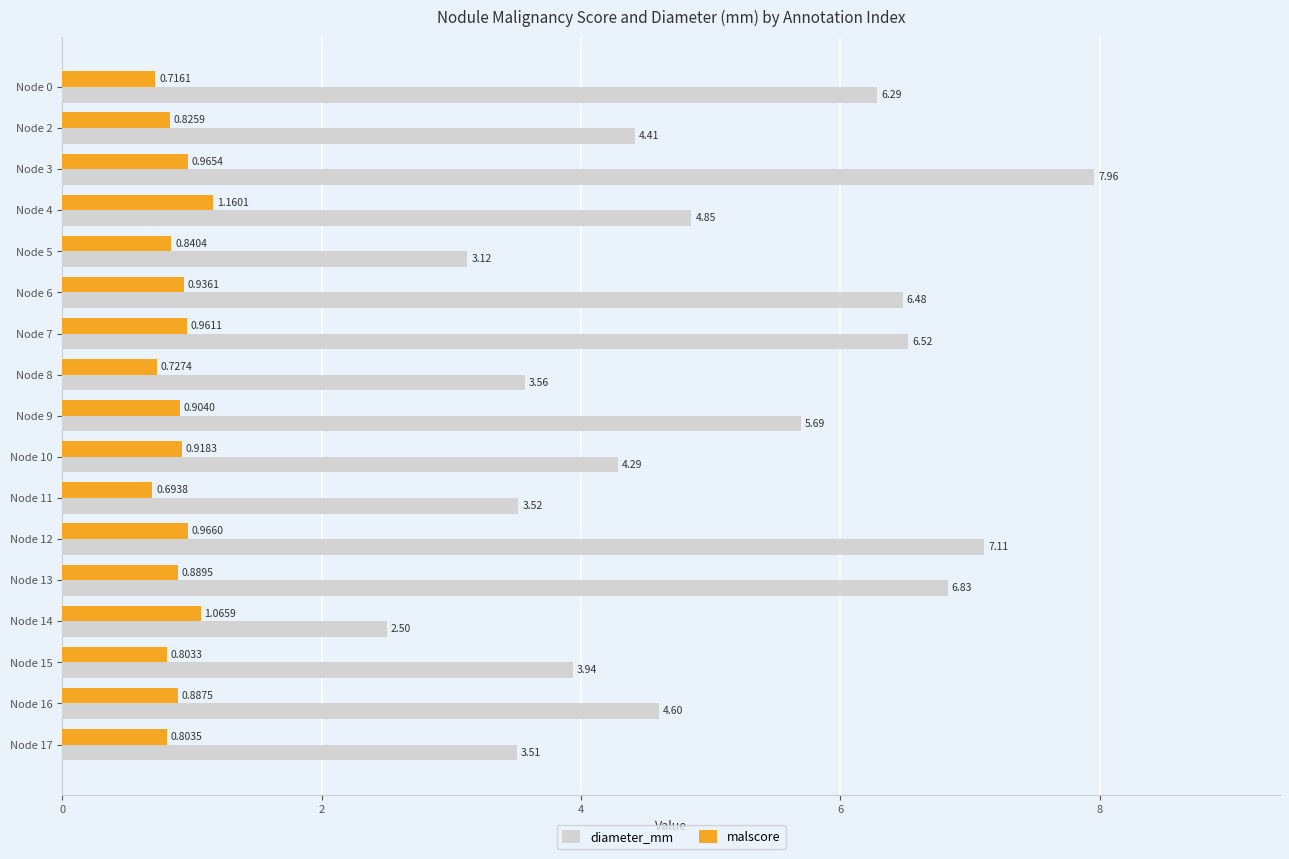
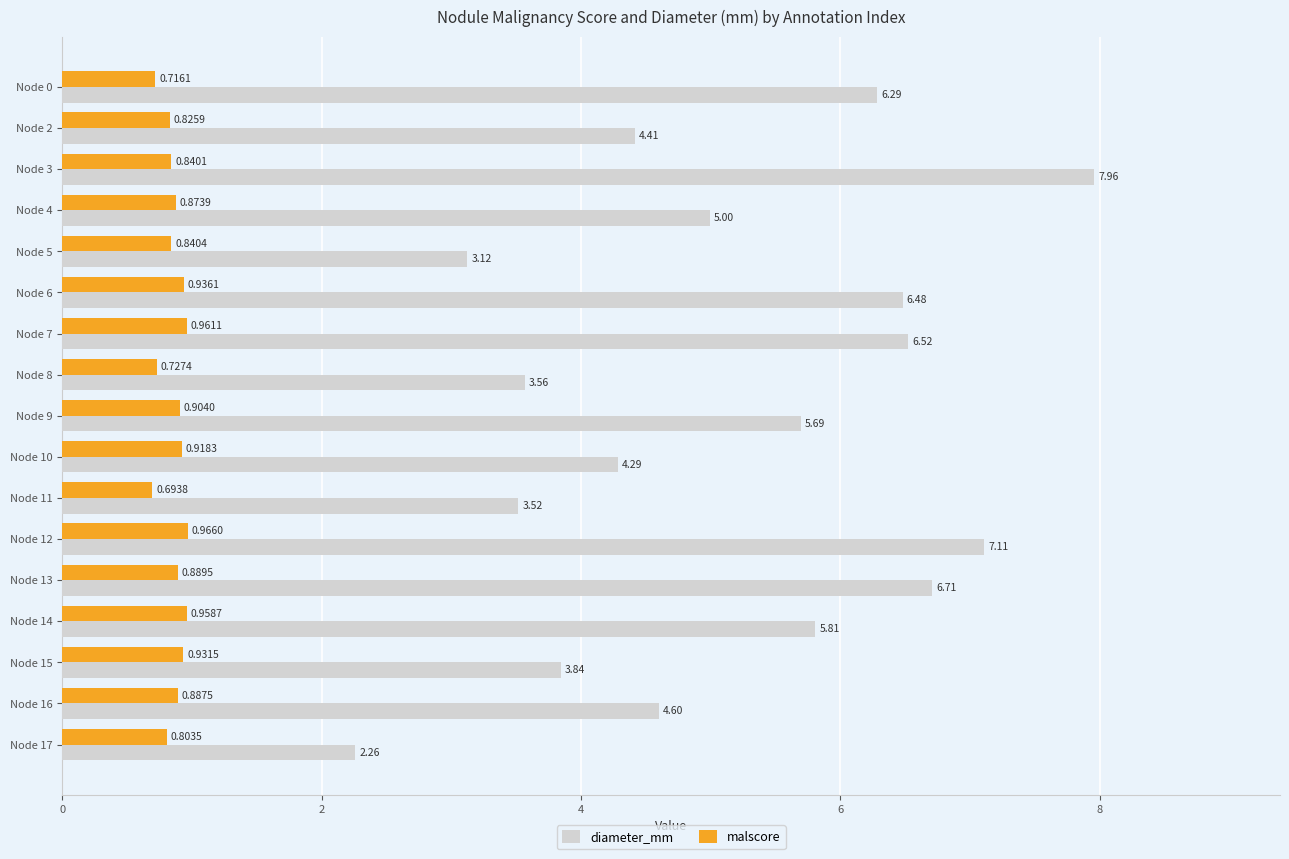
malscore, Node 3: 0.9654 -> 0.8401
malscore, Node 4: 1.1601 -> 0.8739
diameter_mm, Node 4: 4.85 -> 5.00
diameter_mm, Node 13: 6.83 -> 6.71
malscore, Node 14: 1.0659 -> 0.9587
diameter_mm, Node 14: 2.50 -> 5.81
malscore, Node 15: 0.8033 -> 0.9315
diameter_mm, Node 15: 3.94 -> 3.84
diameter_mm, Node 17: 3.51 -> 2.26
